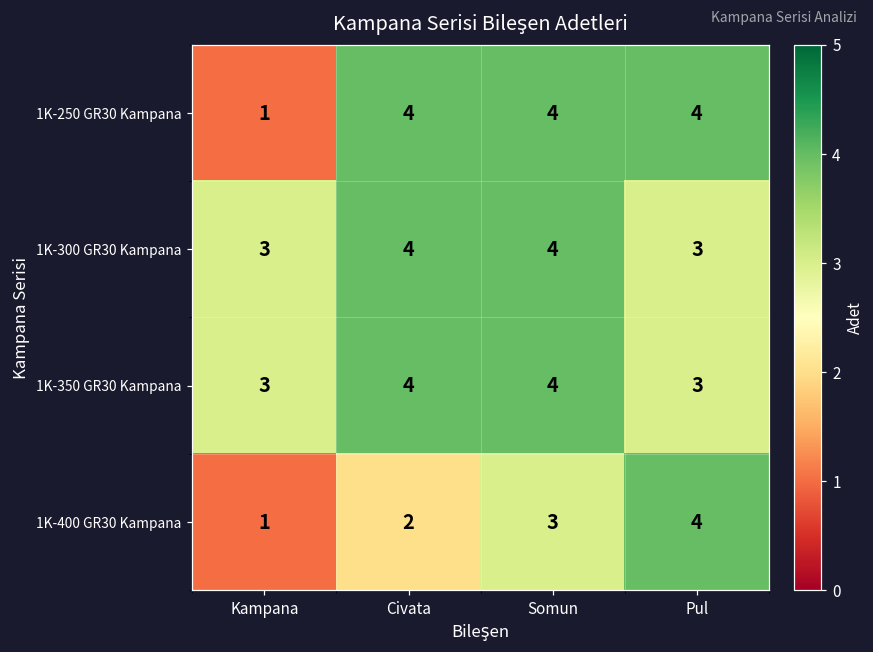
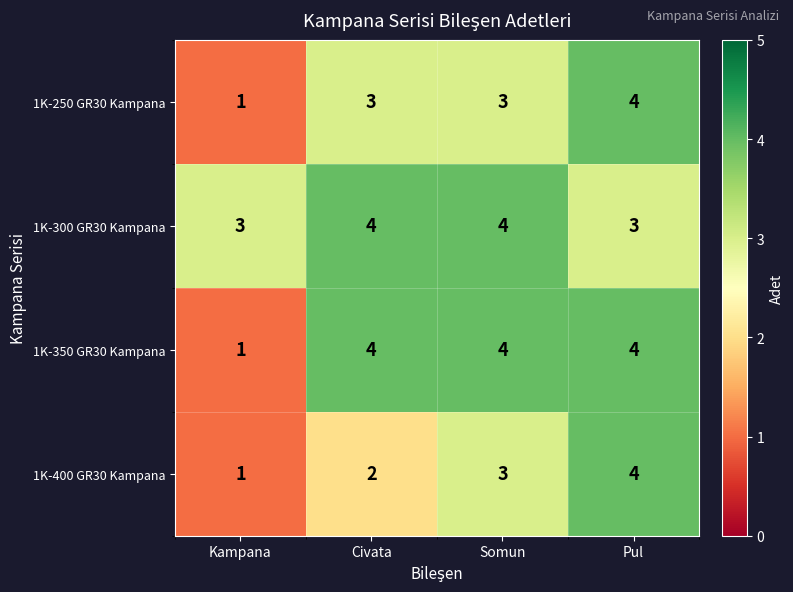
1K-250 GR30 Kampana, Civata: 4 -> 3
1K-250 GR30 Kampana, Somun: 4 -> 3
1K-350 GR30 Kampana, Kampana: 3 -> 1
1K-350 GR30 Kampana, Pul: 3 -> 4
